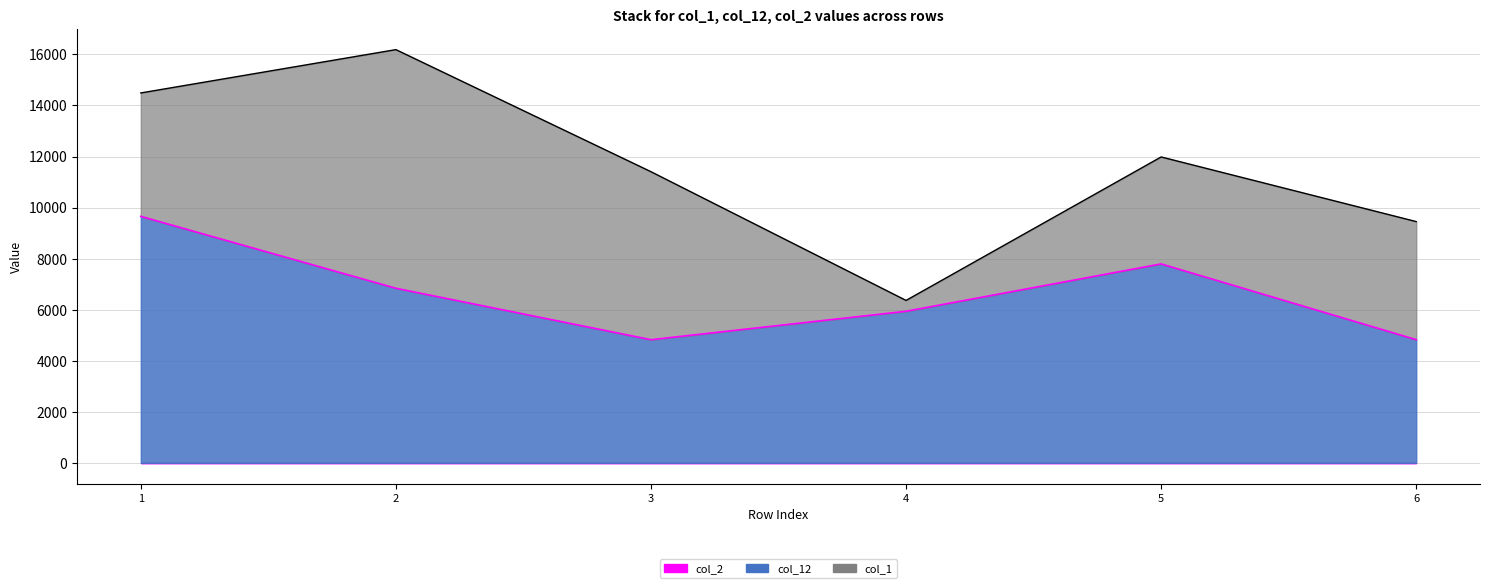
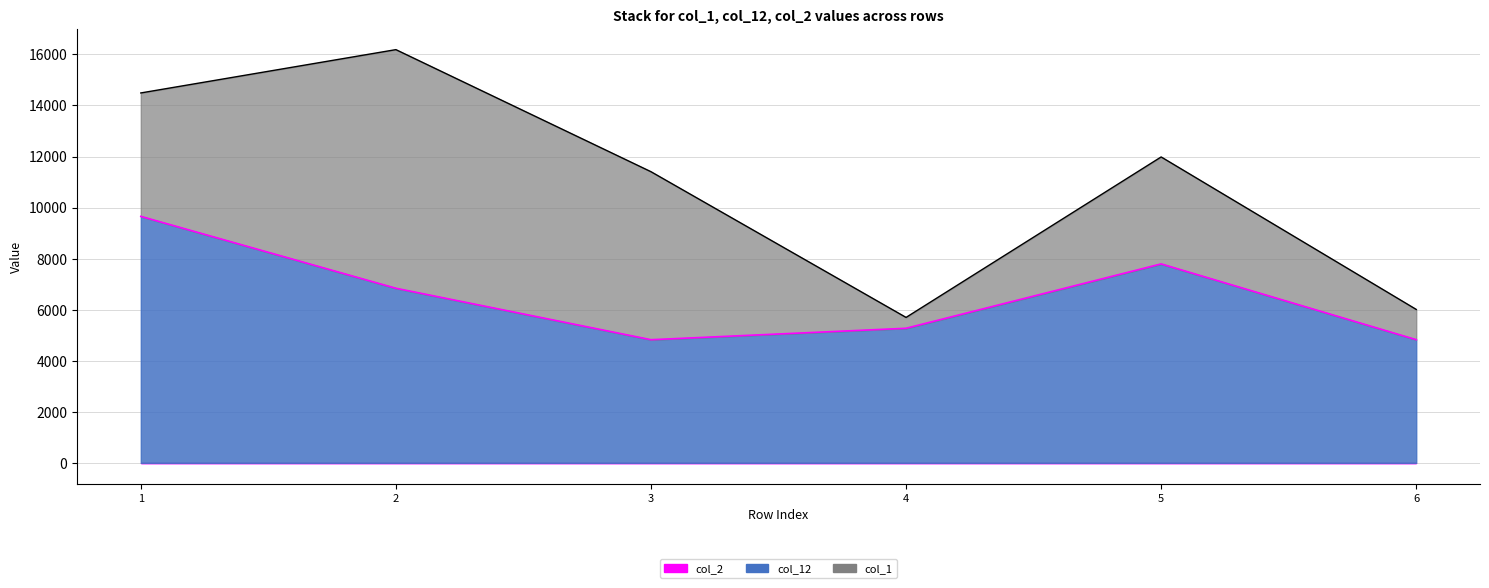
col_12, 4: 5900 -> 5300
col_1, 6: 4600 -> 1200
